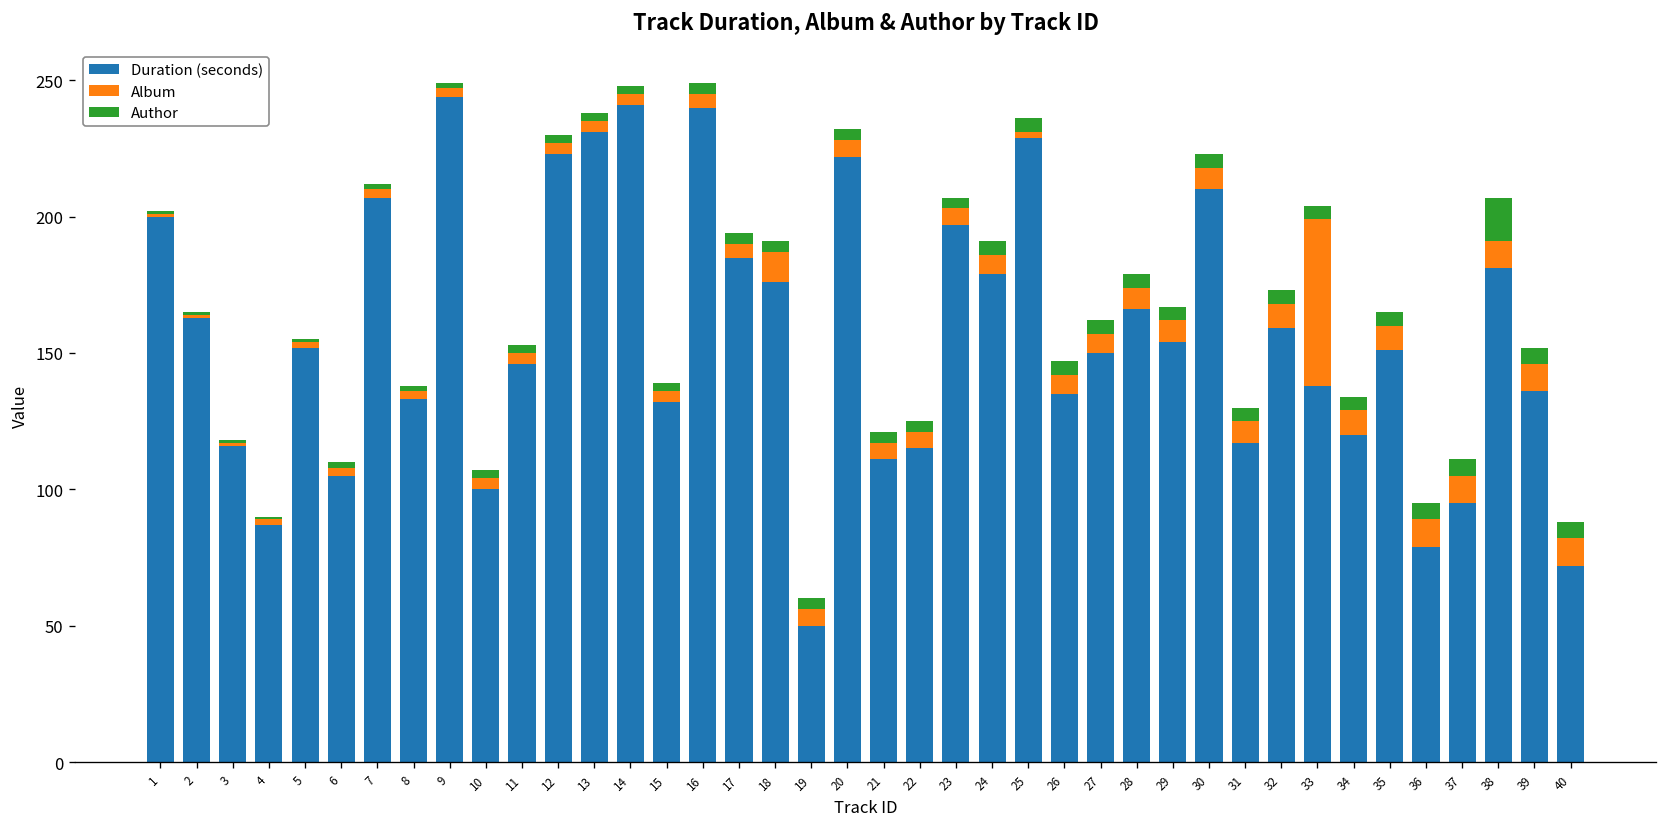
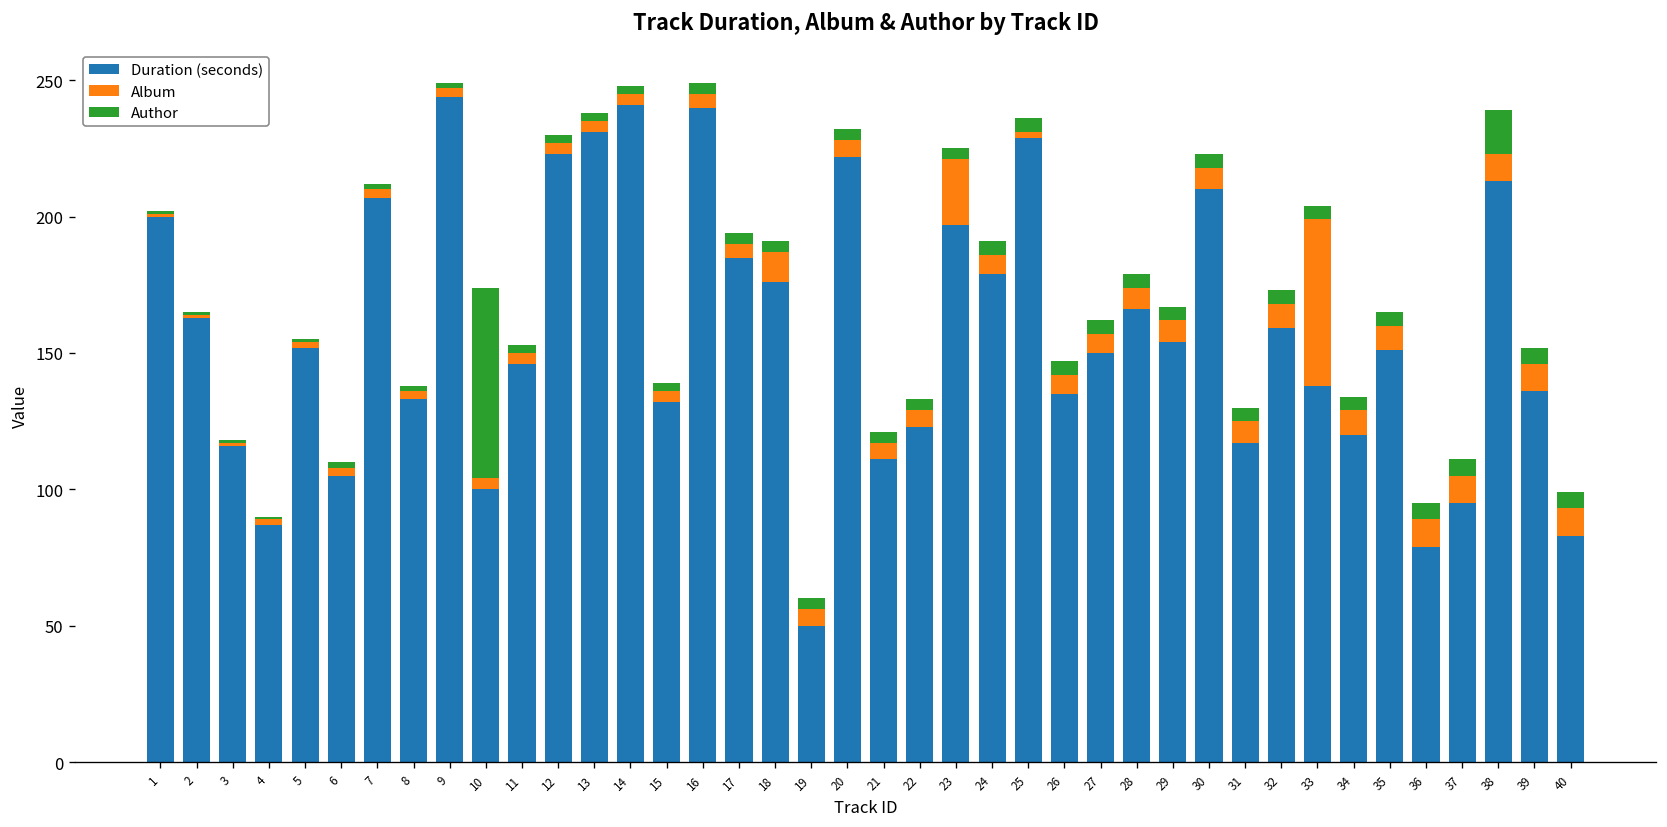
Author, 10: 3 -> 70
Duration (seconds), 22: 115 -> 123
Album, 23: 6 -> 24
Duration (seconds), 38: 181 -> 213
Duration (seconds), 40: 72 -> 83
